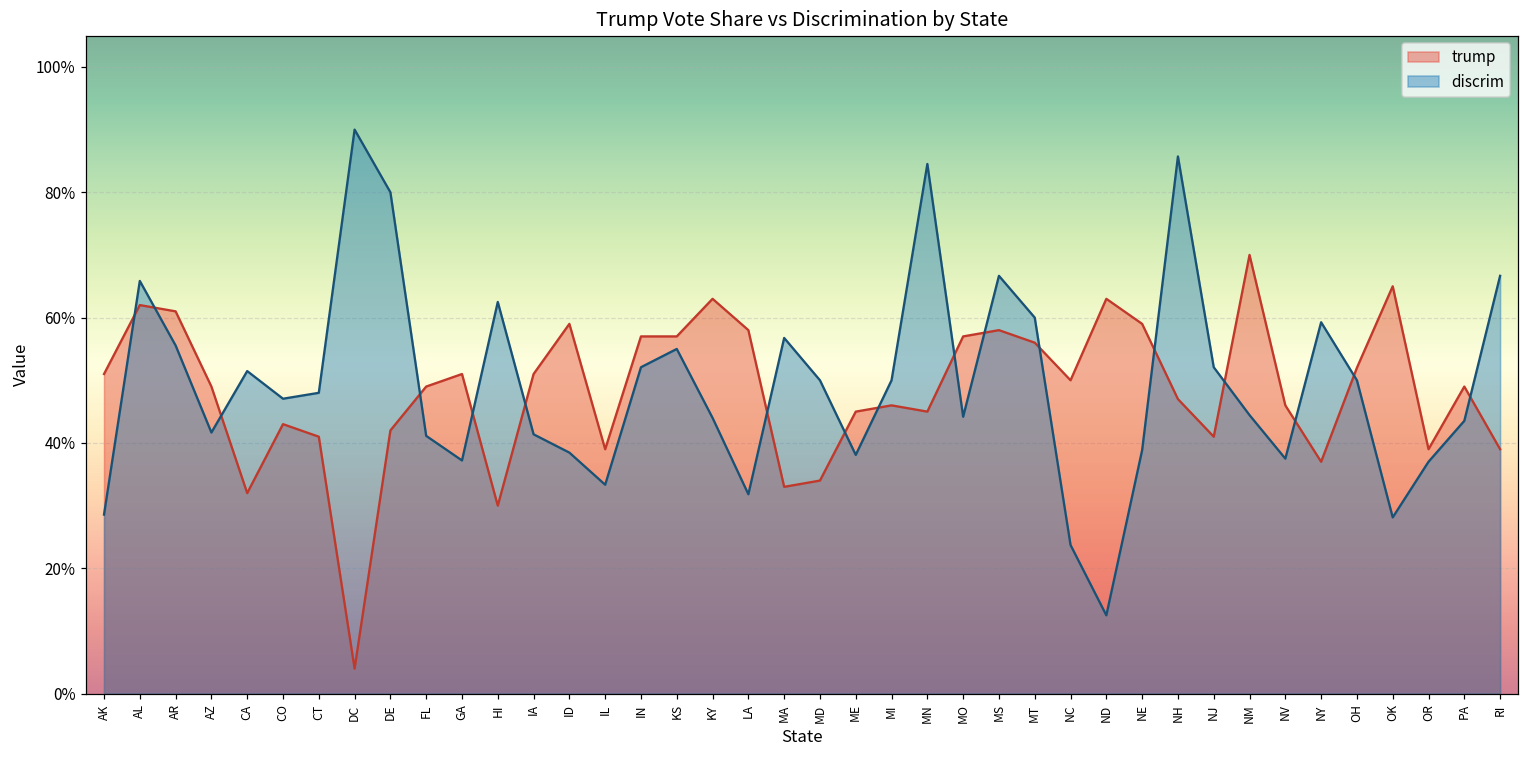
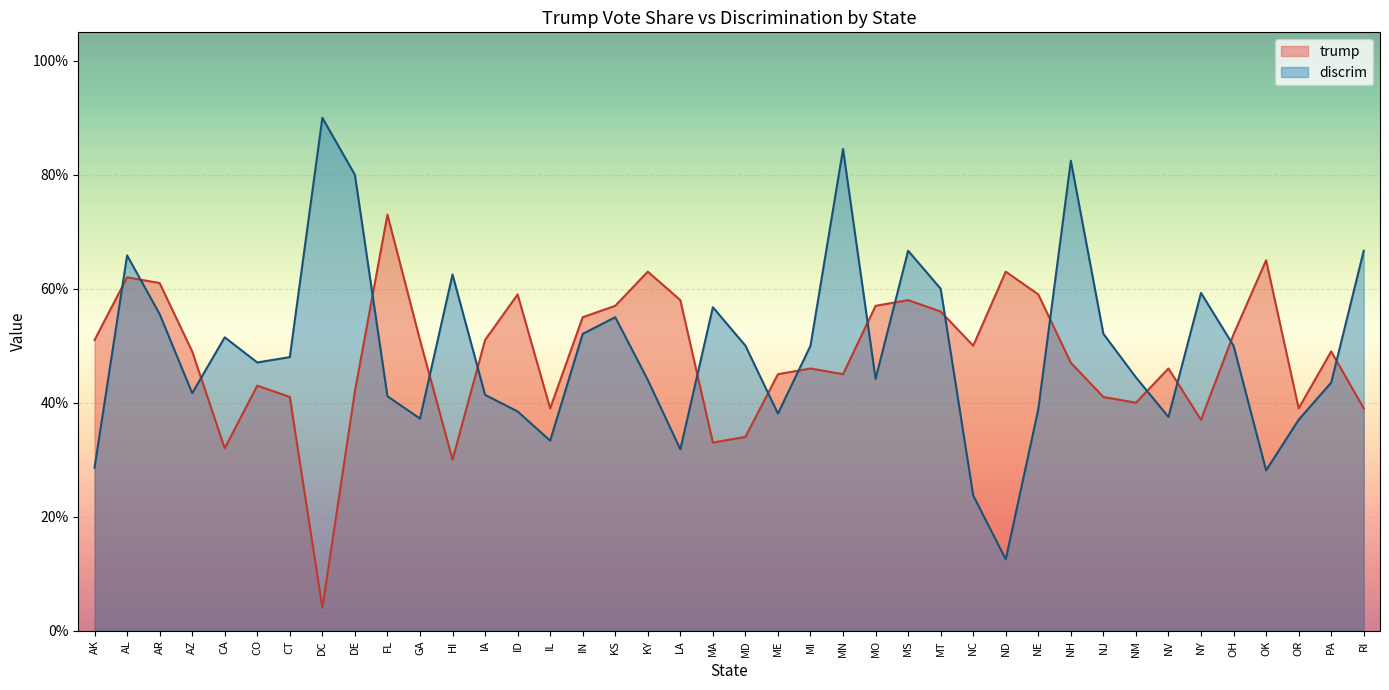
trump, FL: 49% -> 73%
trump, IN: 57% -> 55%
discrim, NH: 86% -> 82%
trump, NM: 70% -> 40%
